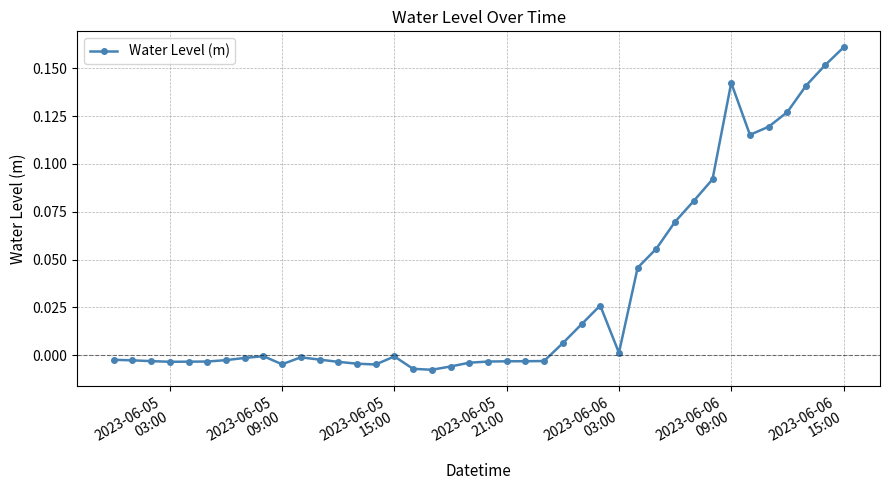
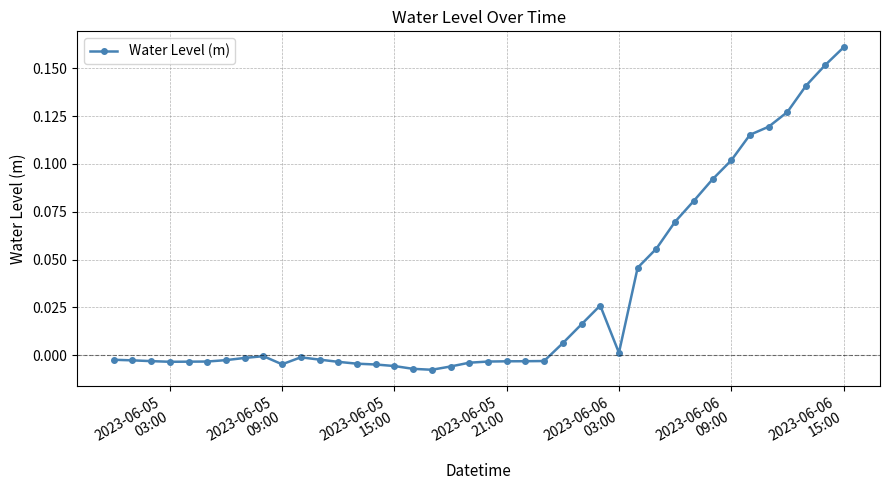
2023-06-05 15:00: -0.001 -> -0.006
2023-06-06 09:00: 0.142 -> 0.102
